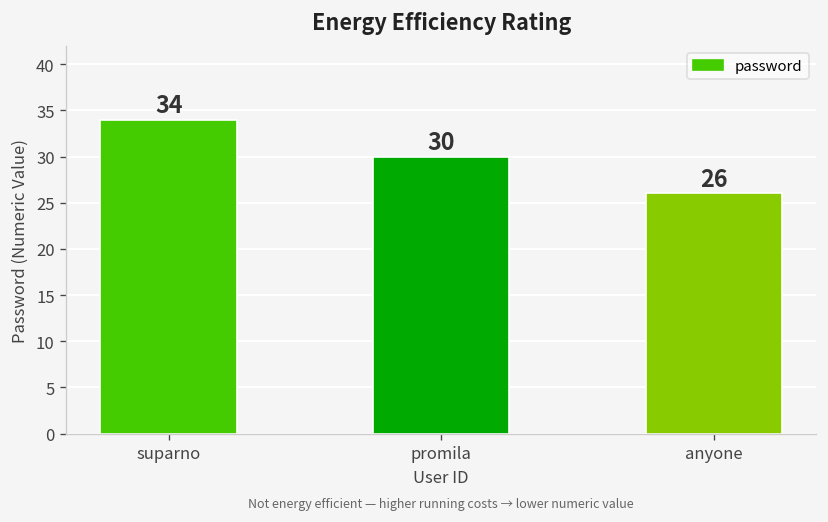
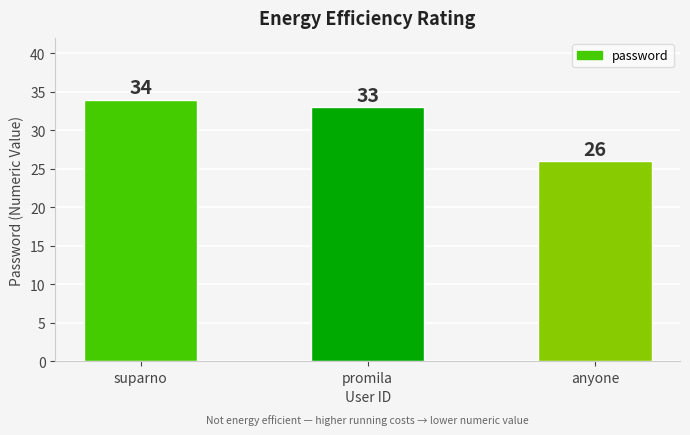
promila: 30 -> 33
